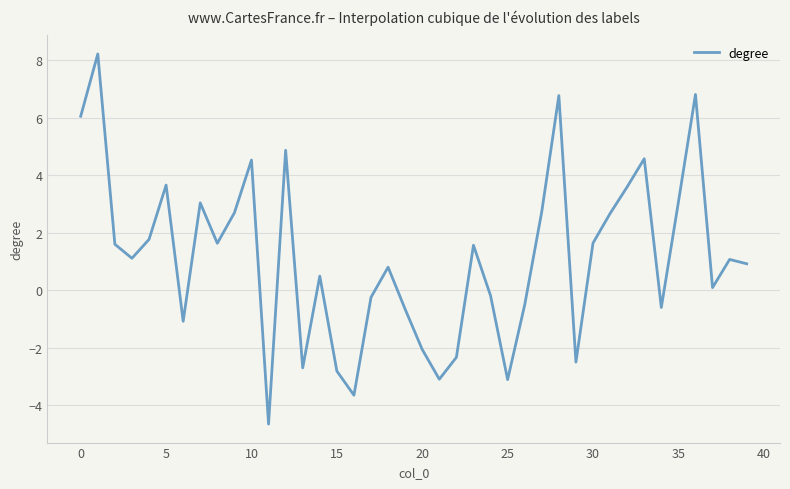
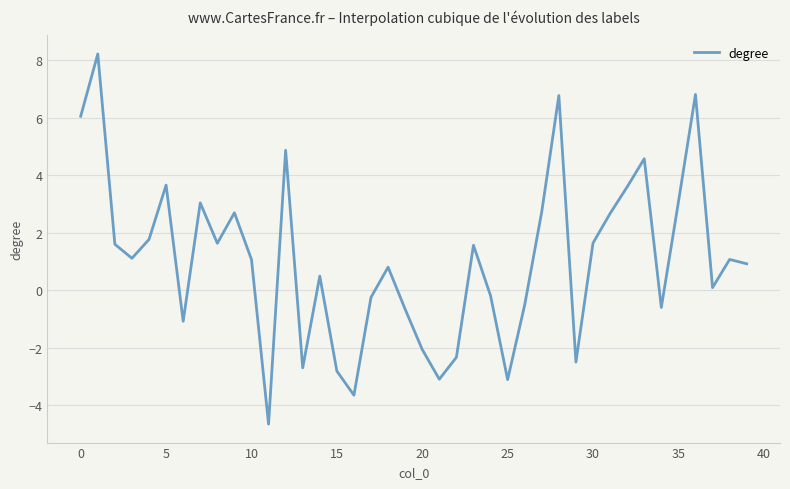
10: 4.5 -> 1.1
